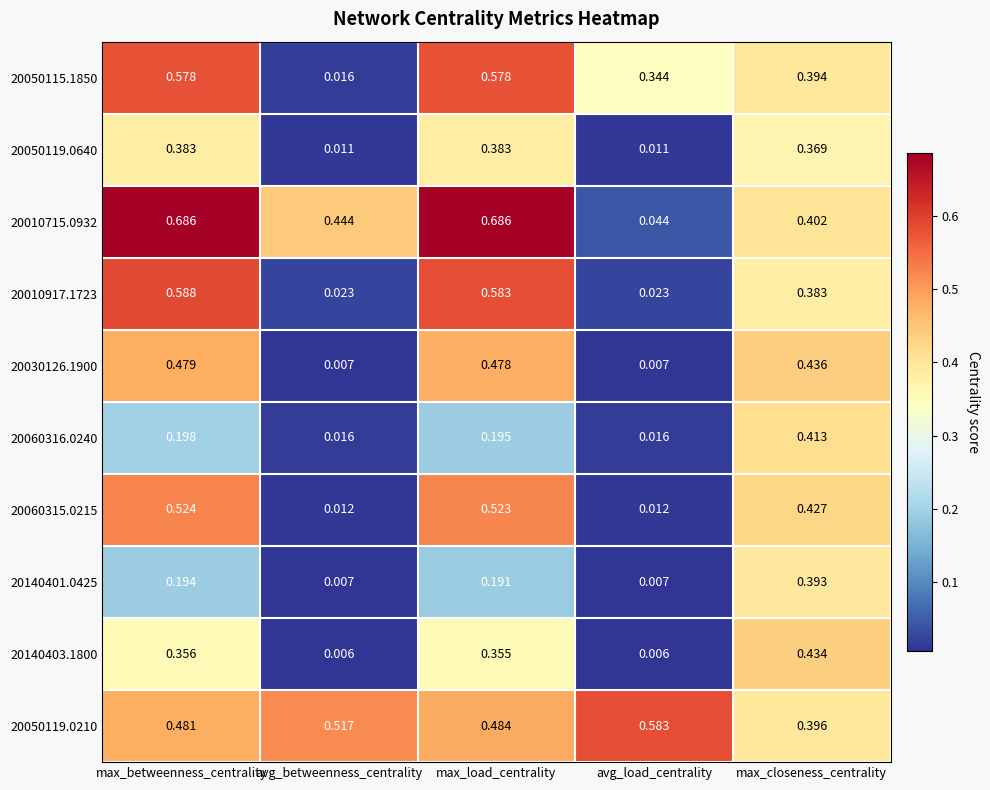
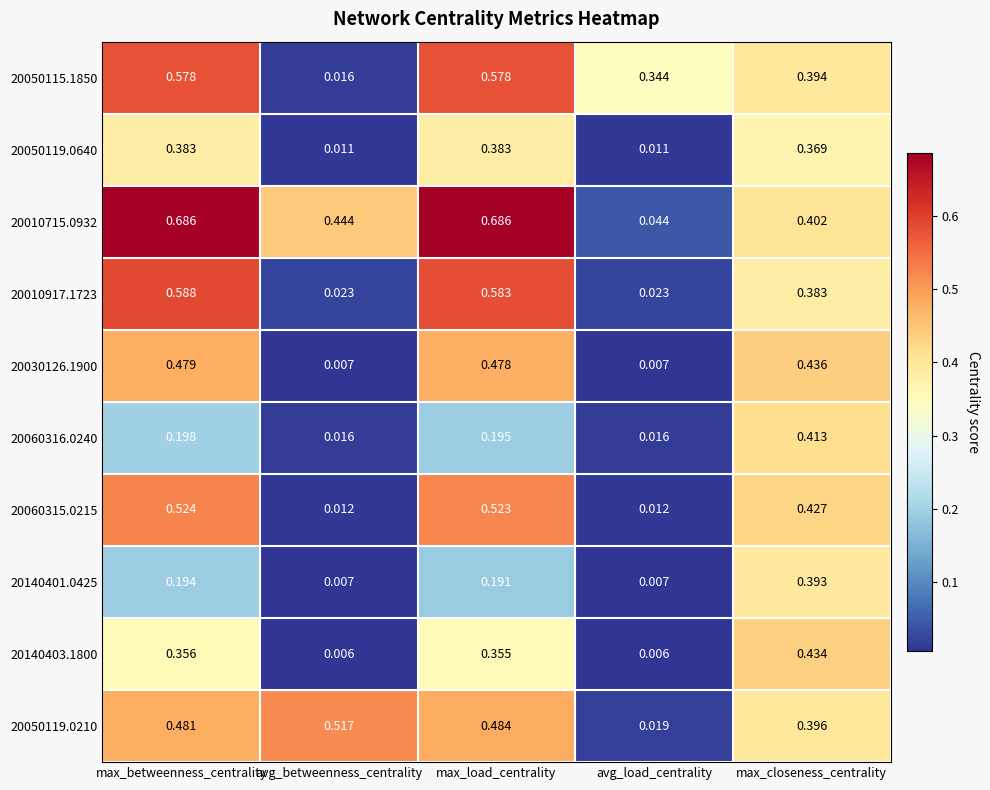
20050119.0210, avg_load_centrality: 0.583 -> 0.019
